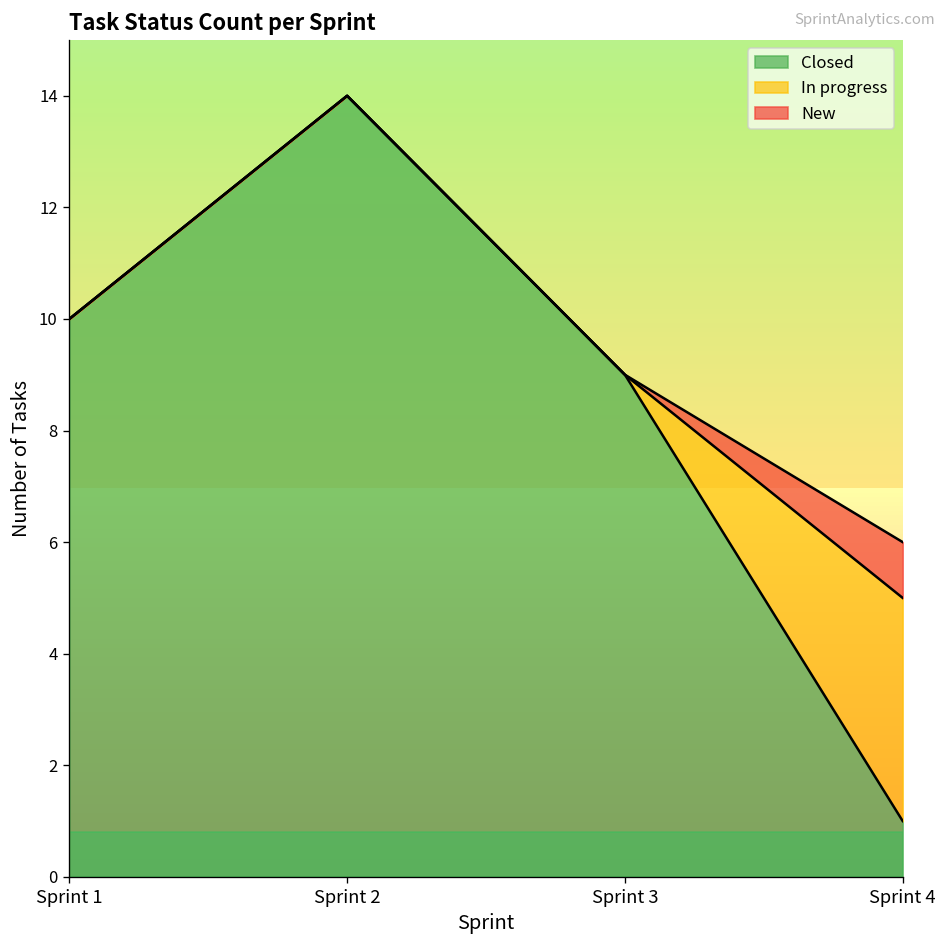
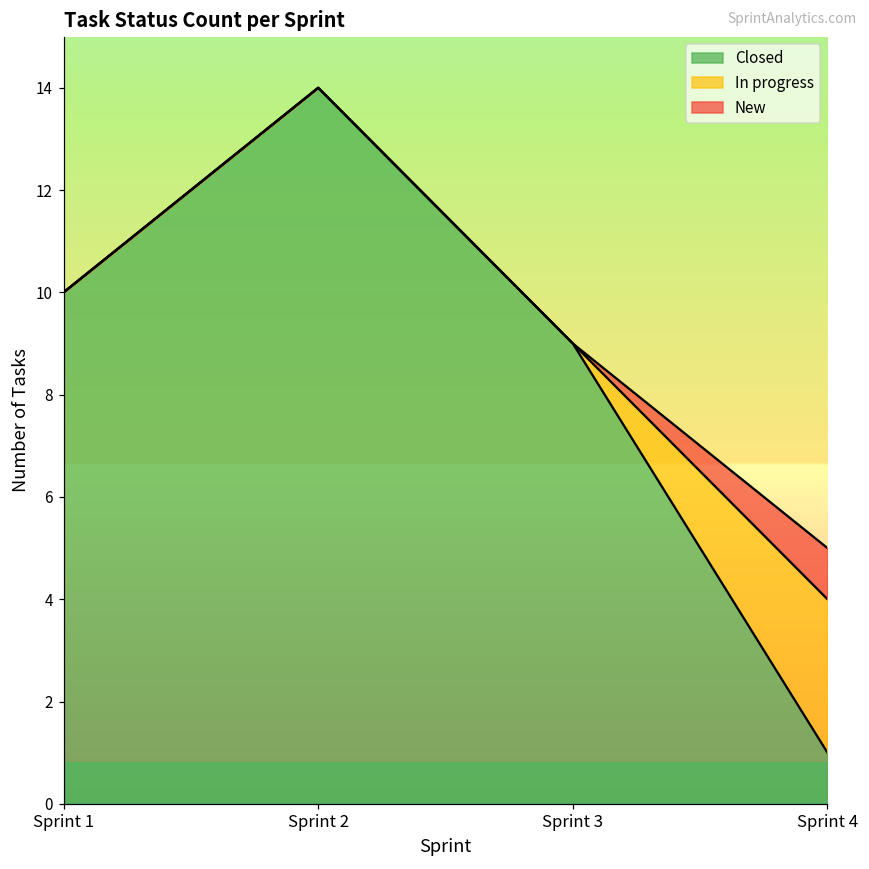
In progress, Sprint 4: 4 -> 3
